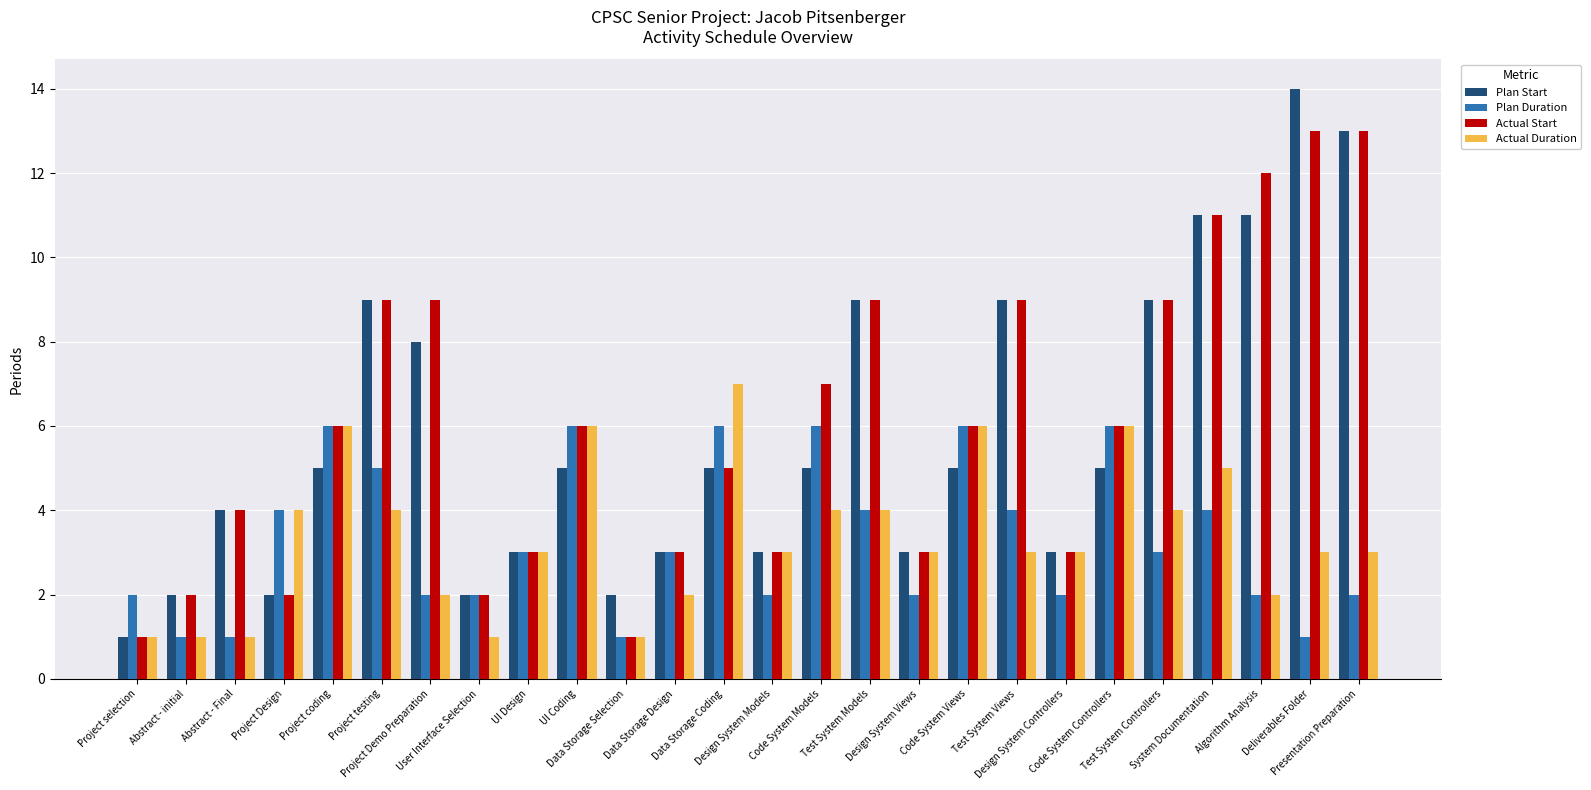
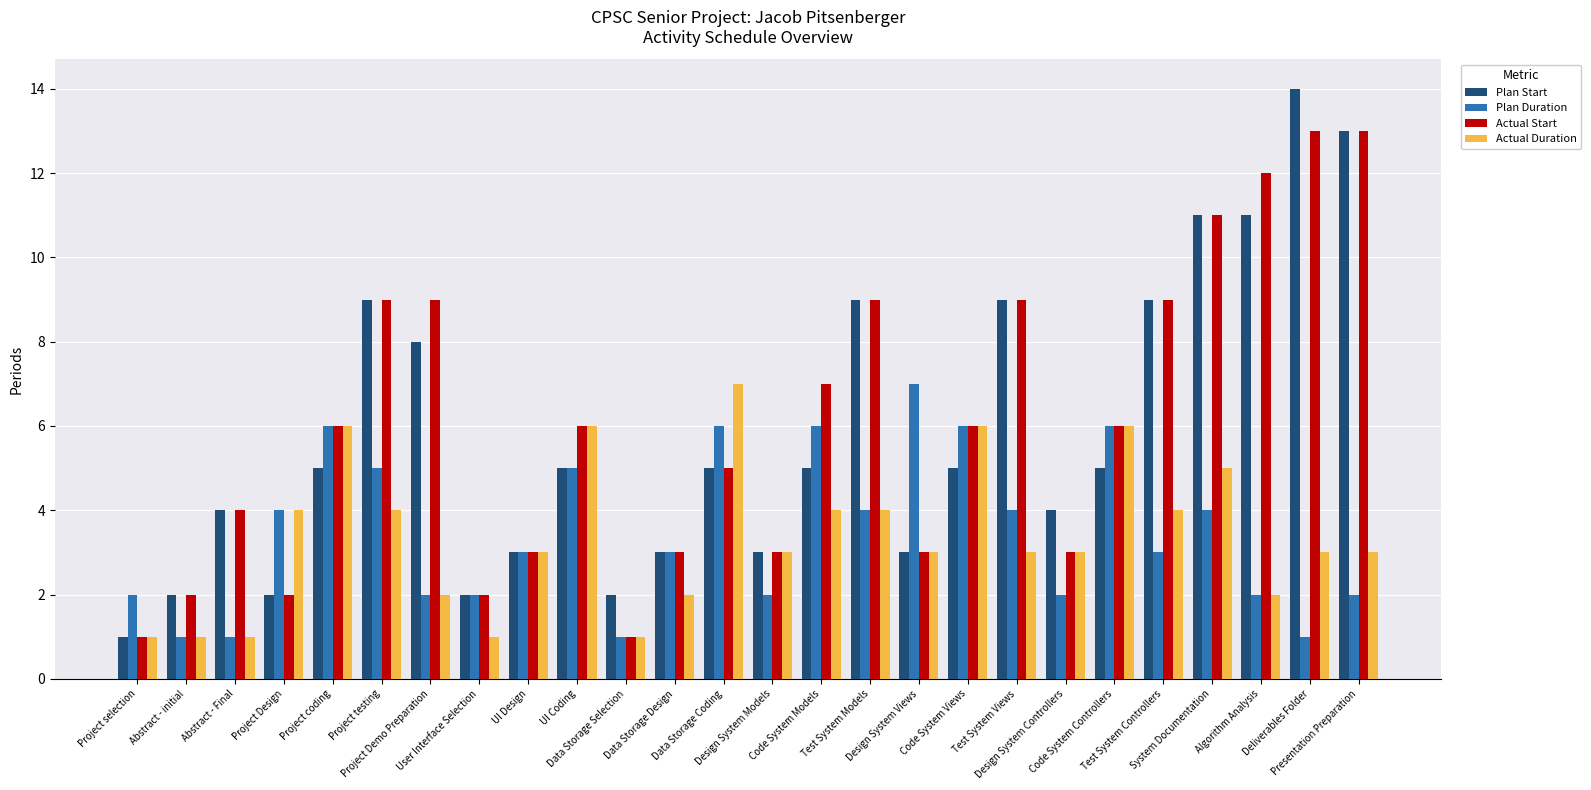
Plan Duration, UI Coding: 6 -> 5
Plan Duration, Design System Views: 2 -> 7
Plan Start, Design System Controllers: 3 -> 4
